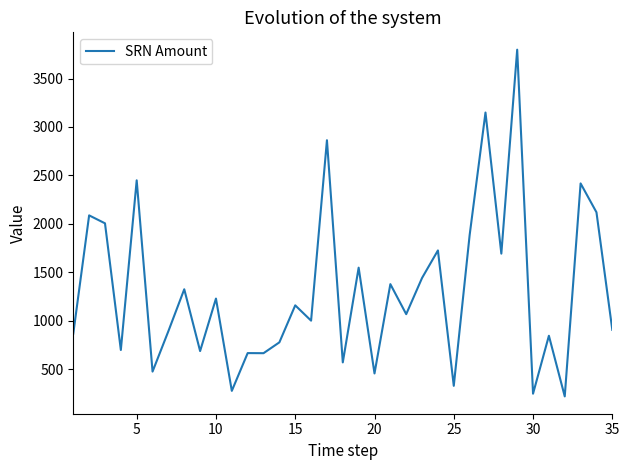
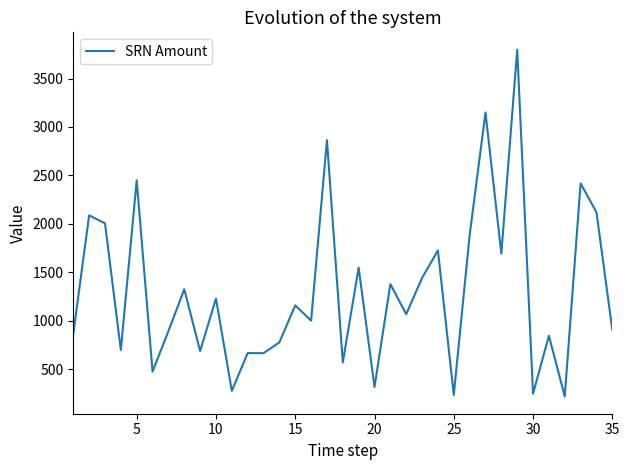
20: 500 -> 300
25: 300 -> 200
